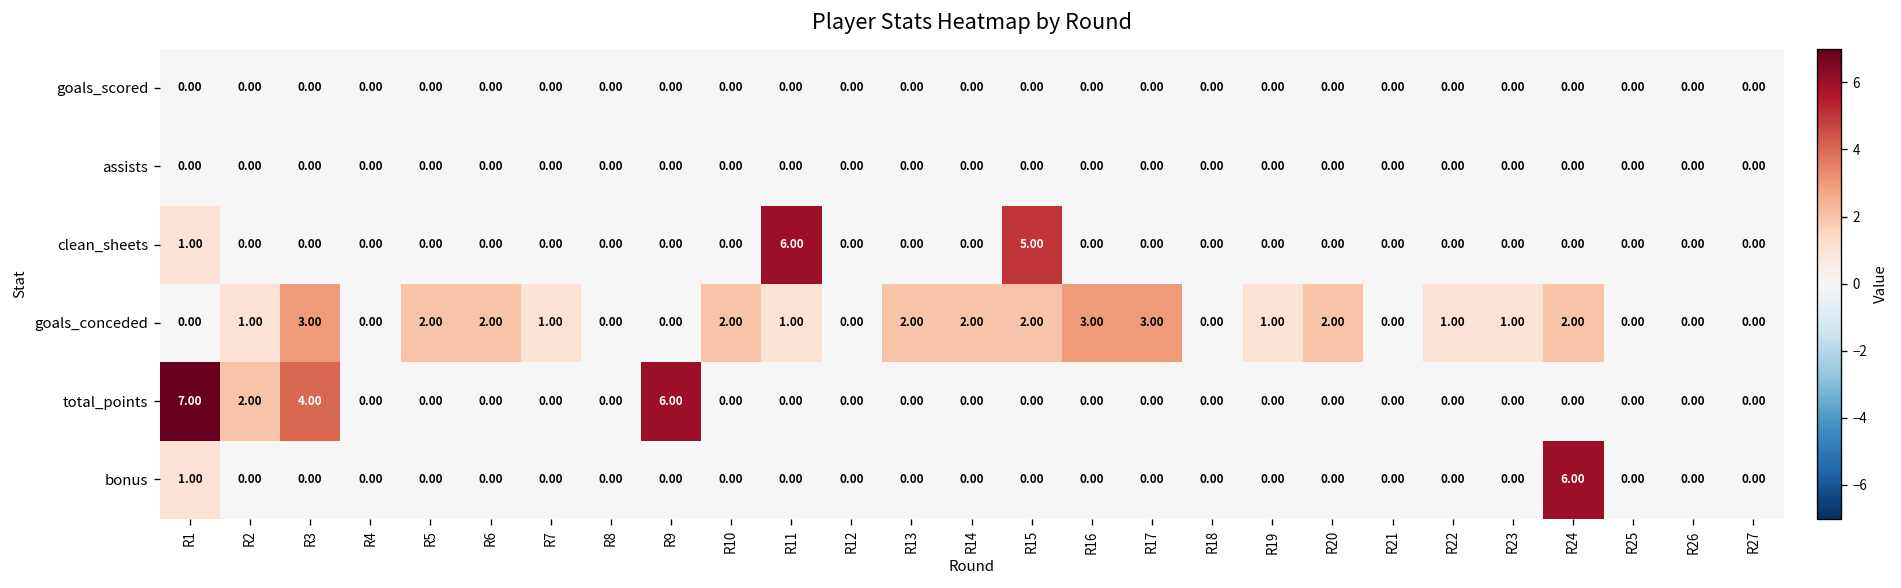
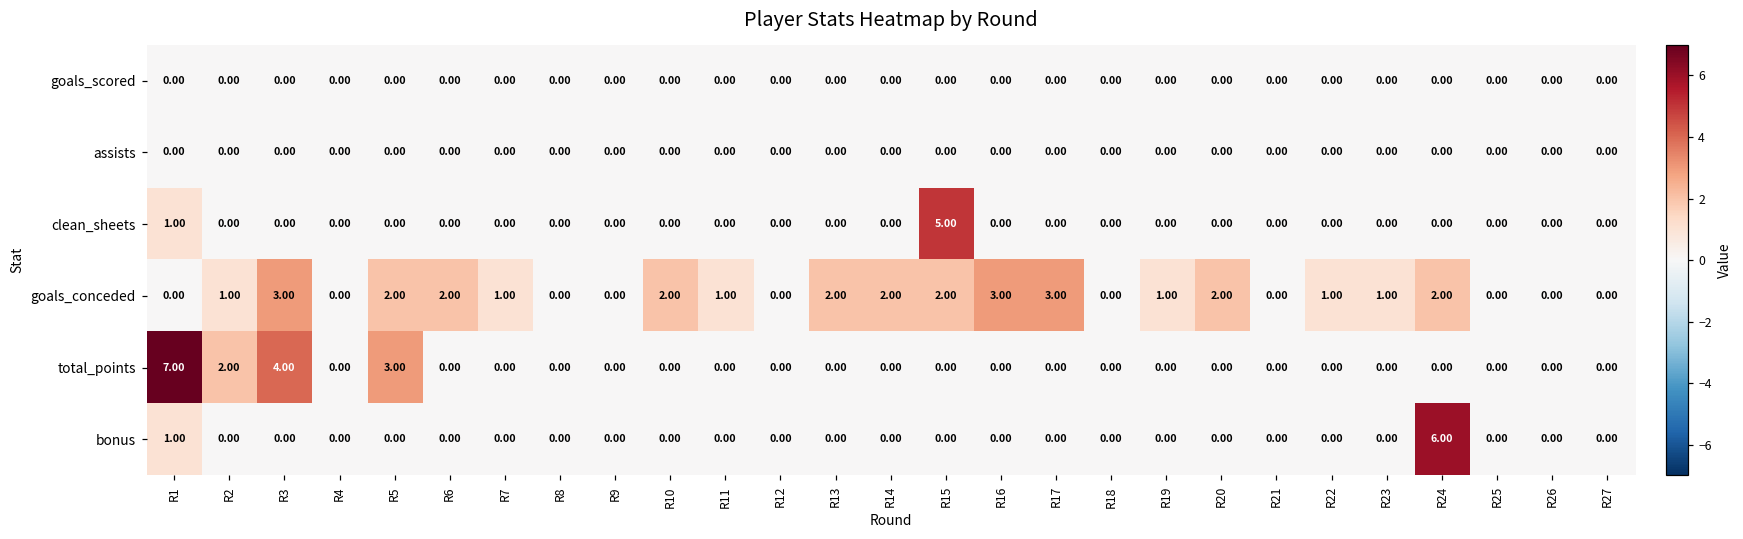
clean_sheets, R11: 6.00 -> 0.00
total_points, R5: 0.00 -> 3.00
total_points, R9: 6.00 -> 0.00
